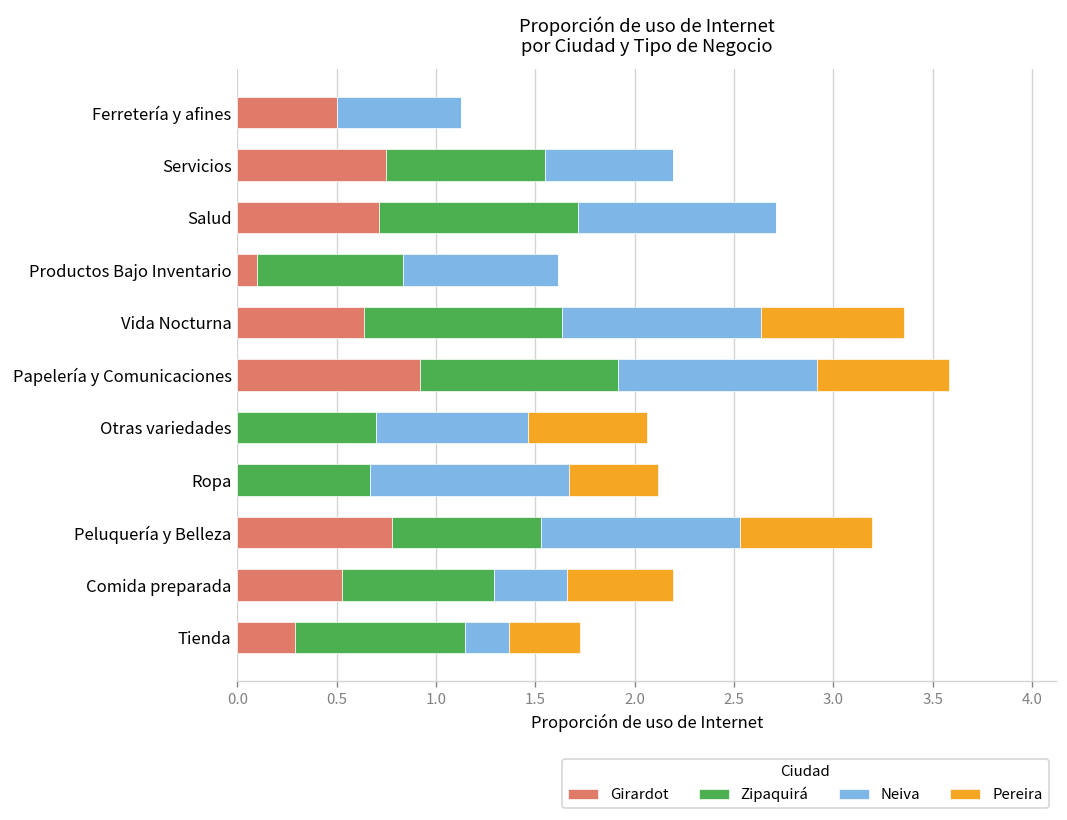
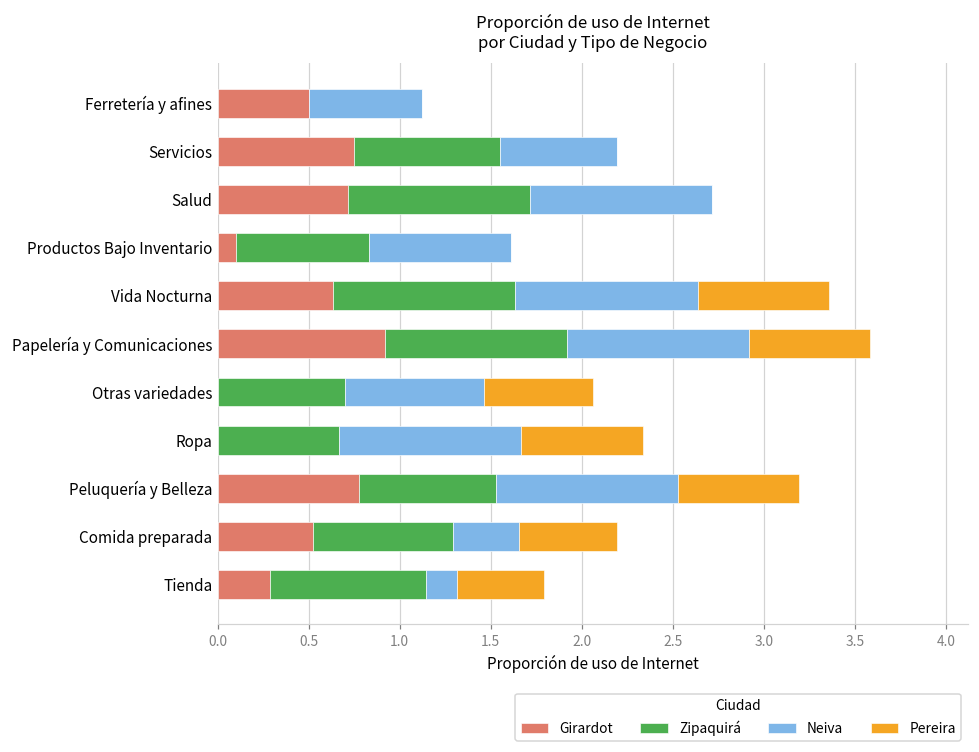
Pereira, Ropa: 0.45 -> 0.67
Neiva, Tienda: 0.22 -> 0.17
Pereira, Tienda: 0.36 -> 0.48
